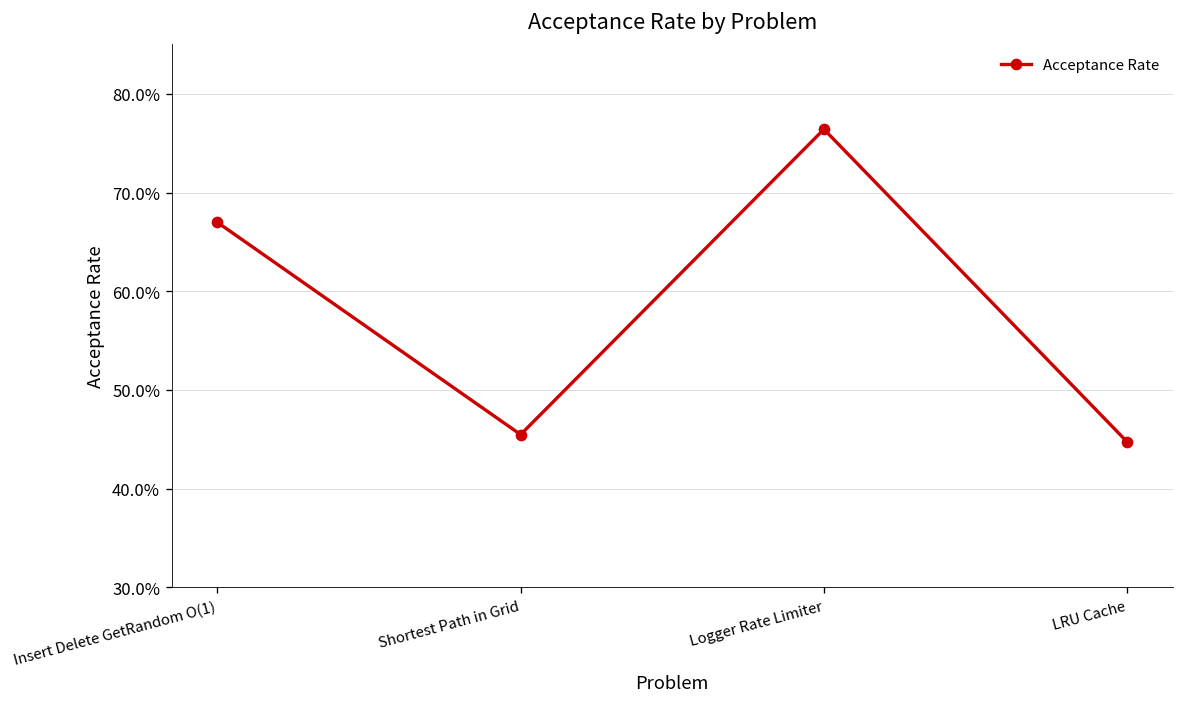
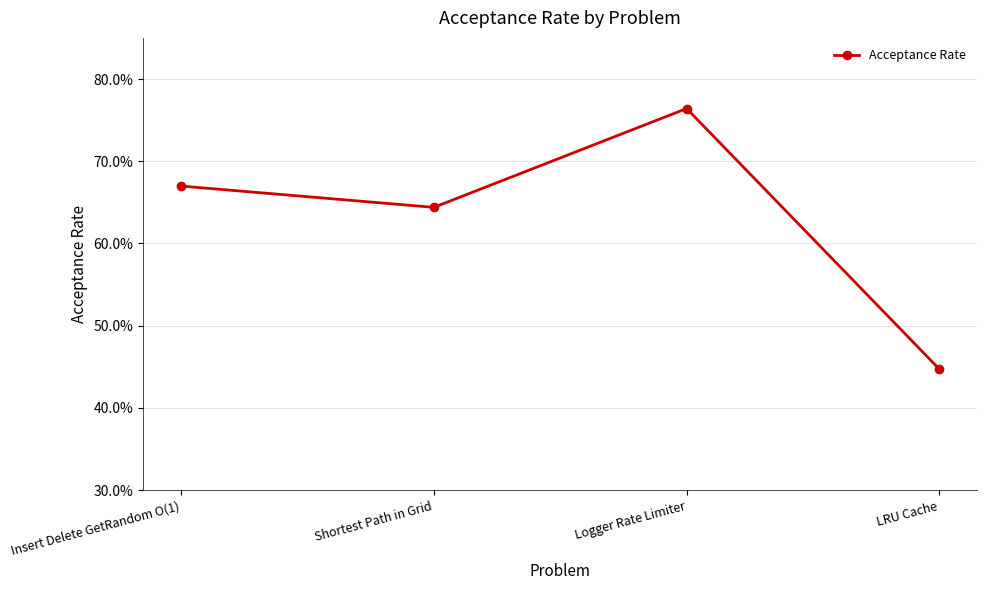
Shortest Path in Grid: 45% -> 64%
